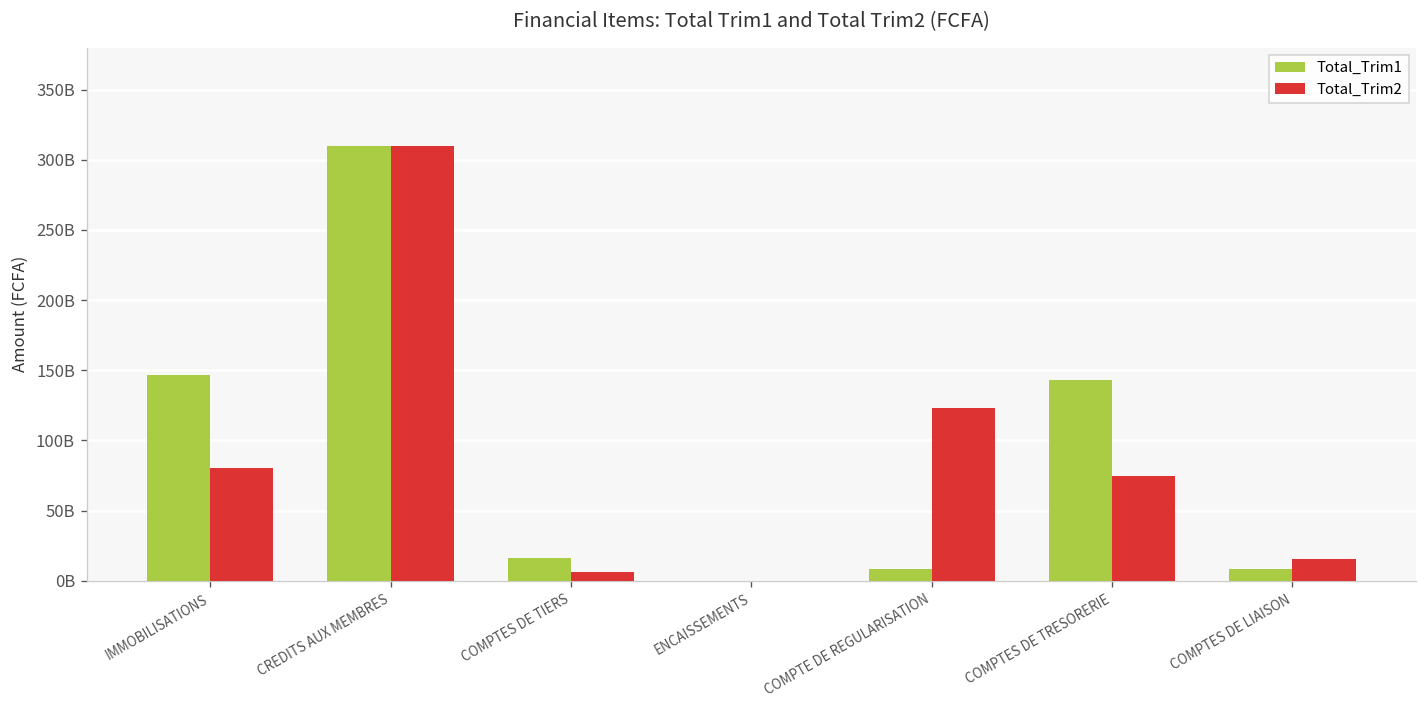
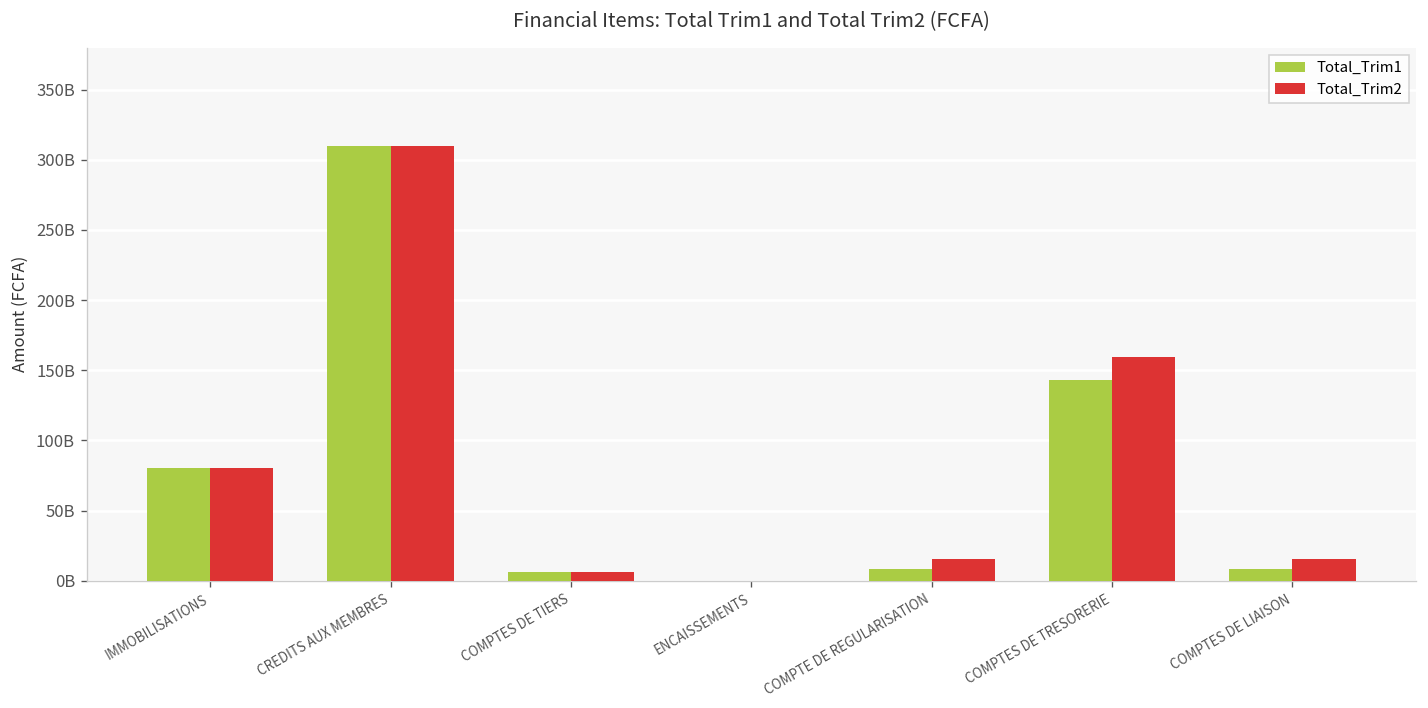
Total_Trim1, IMMOBILISATIONS: 147000000000 -> 80000000000
Total_Trim1, COMPTES DE TIERS: 16000000000 -> 6000000000
Total_Trim2, COMPTE DE REGULARISATION: 123000000000 -> 16000000000
Total_Trim2, COMPTES DE TRESORERIE: 74000000000 -> 160000000000
